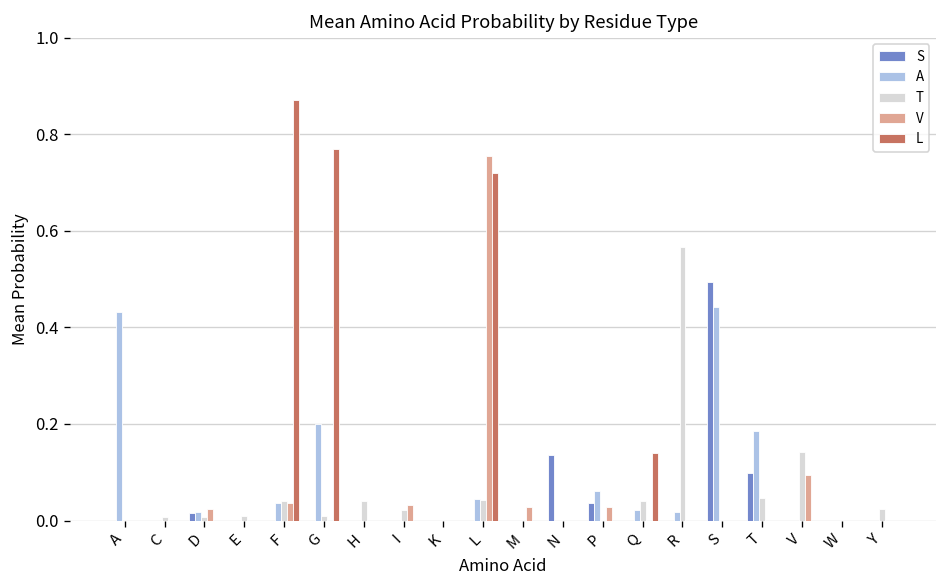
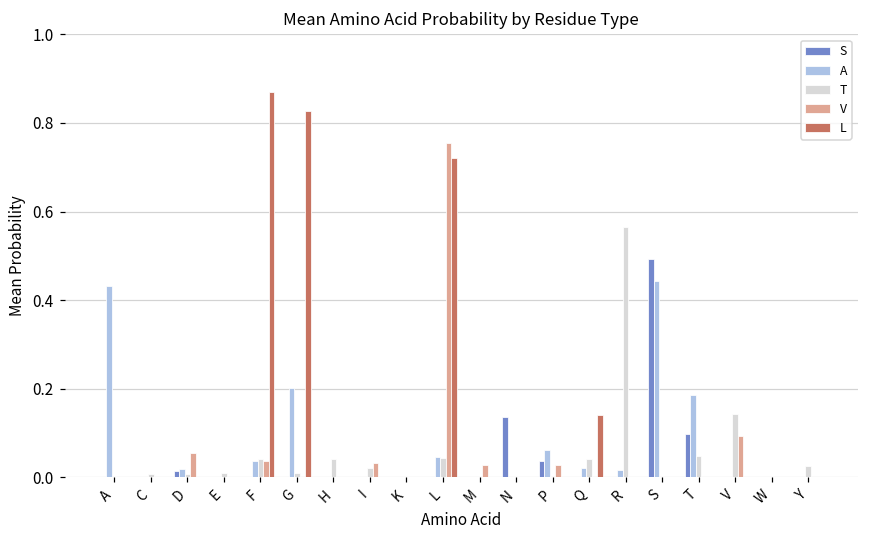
V, D: 0.02 -> 0.06
L, G: 0.77 -> 0.83
